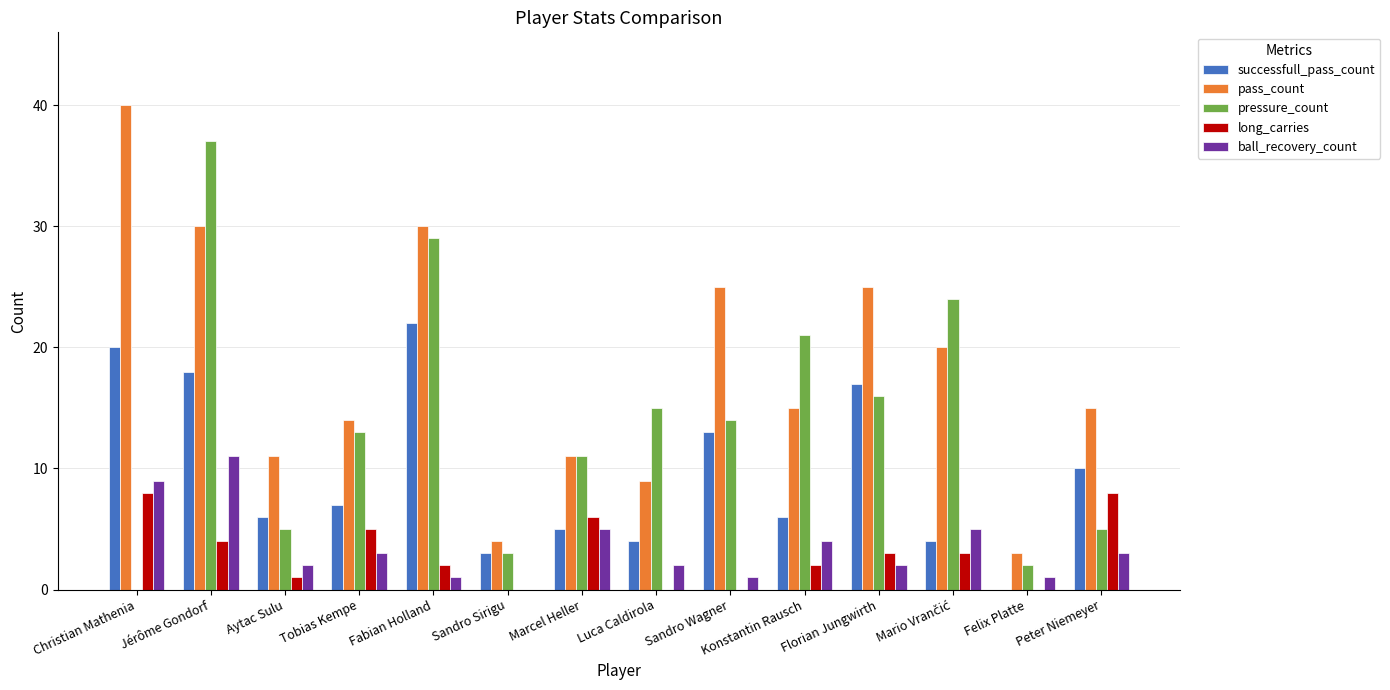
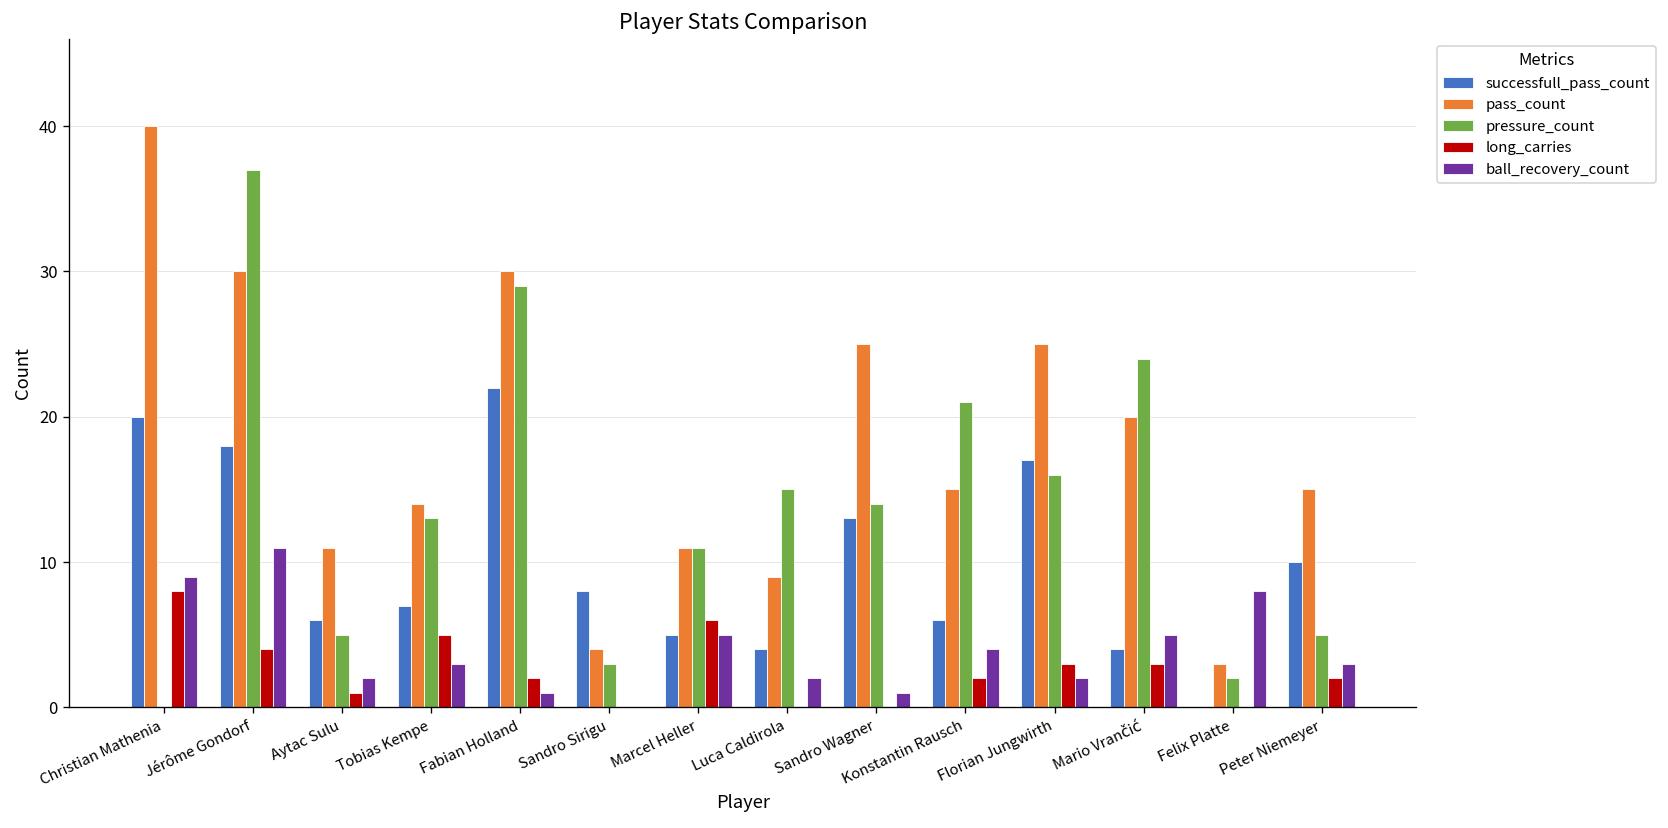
successfull_pass_count, Sandro Sirigu: 3 -> 8
ball_recovery_count, Felix Platte: 1 -> 8
long_carries, Peter Niemeyer: 8 -> 2
